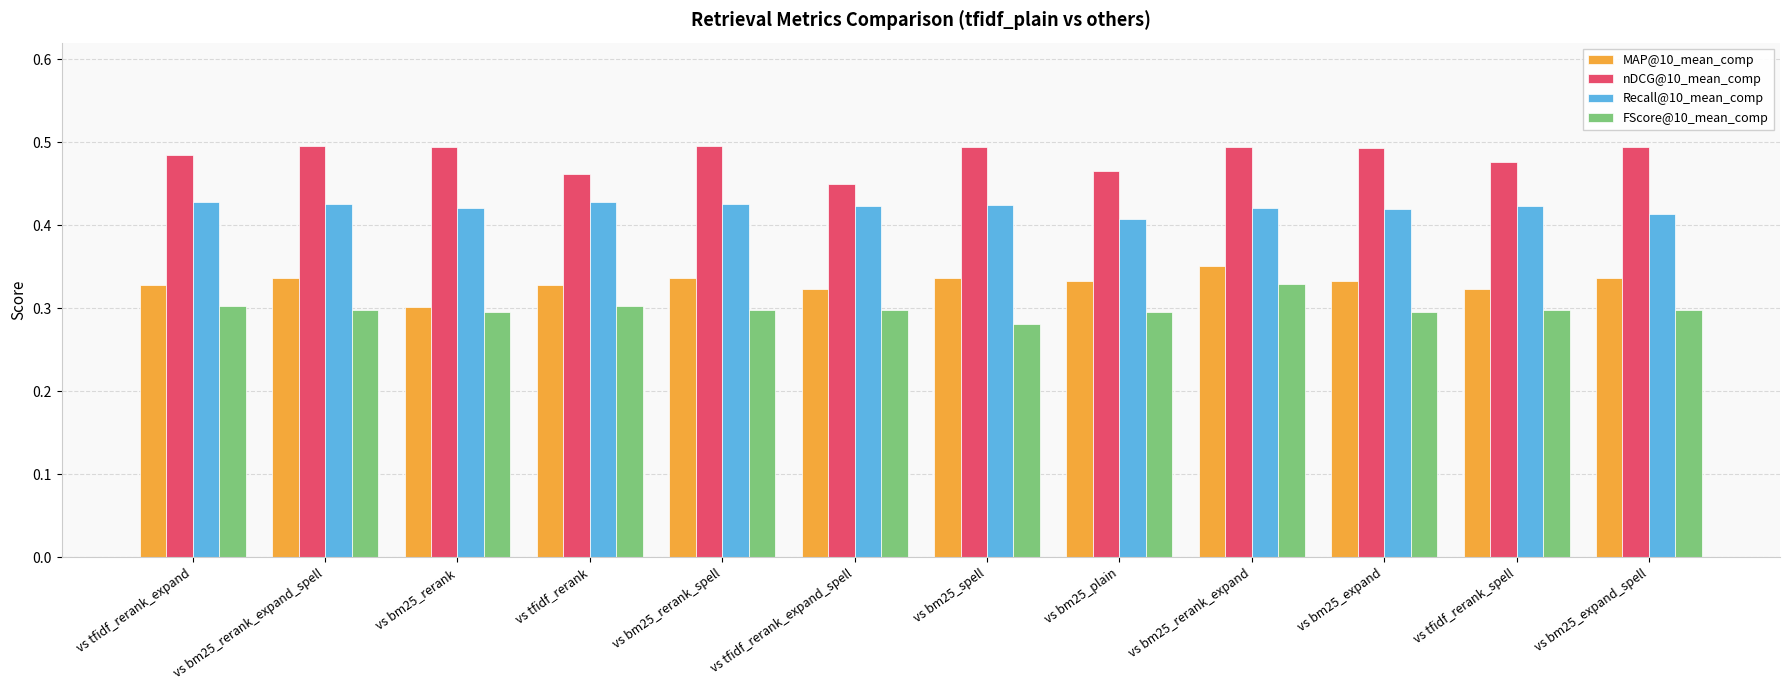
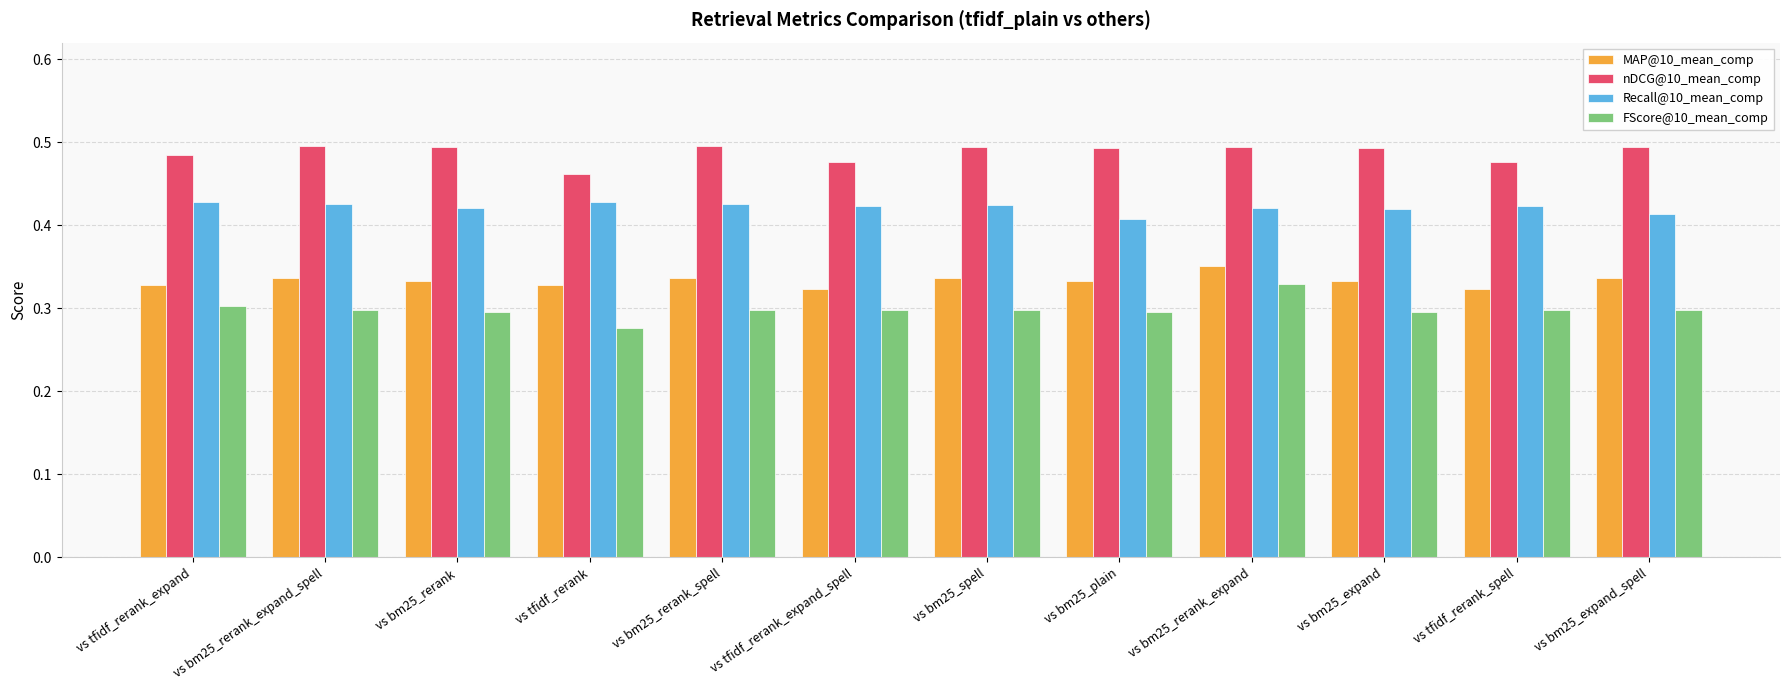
MAP@10_mean_comp, vs bm25_rerank: 0.30 -> 0.33
FScore@10_mean_comp, vs tfidf_rerank: 0.30 -> 0.28
nDCG@10_mean_comp, vs tfidf_rerank_expand_spell: 0.45 -> 0.48
FScore@10_mean_comp, vs bm25_spell: 0.28 -> 0.30
nDCG@10_mean_comp, vs bm25_plain: 0.47 -> 0.49
